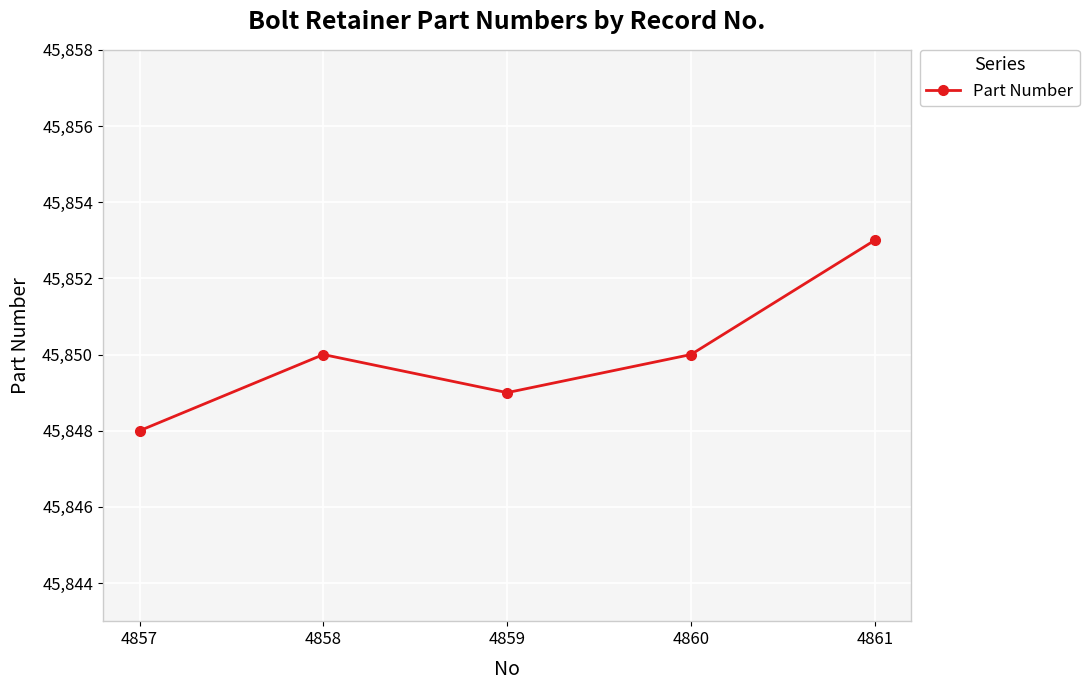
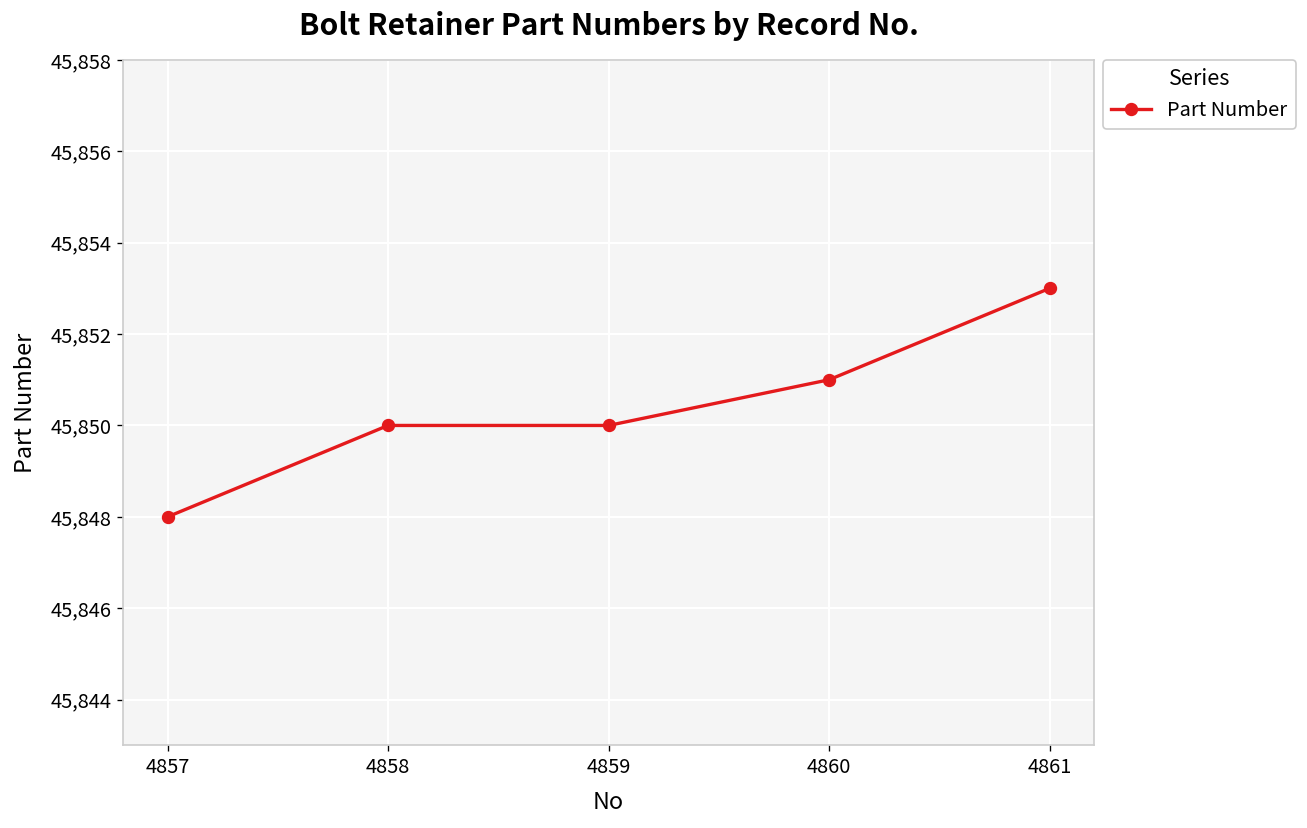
4859: 45,849 -> 45,850
4860: 45,850 -> 45,851
